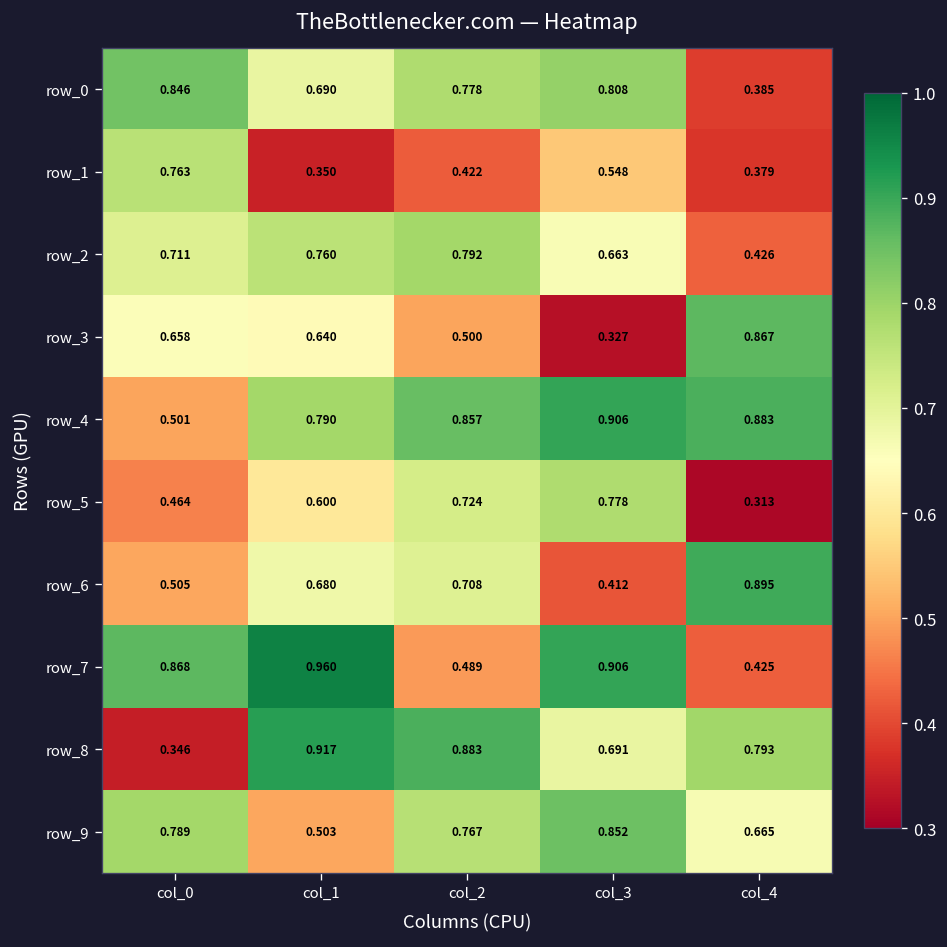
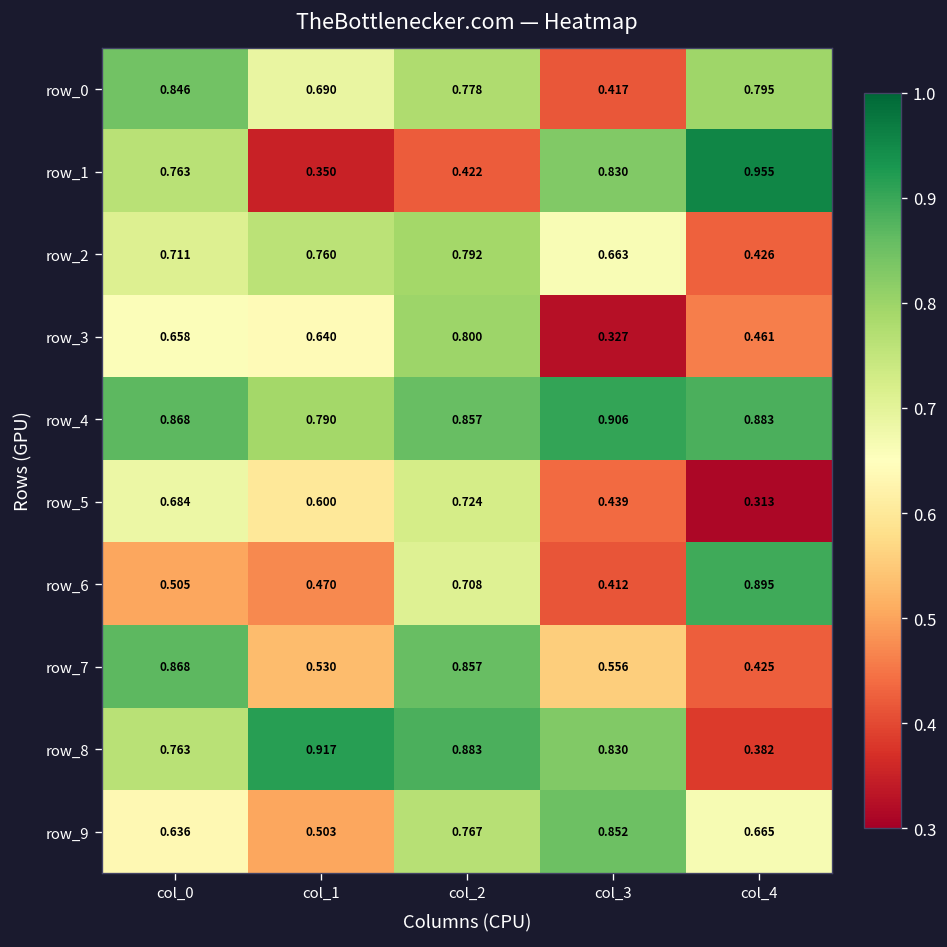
row_0, col_3: 0.808 -> 0.417
row_0, col_4: 0.385 -> 0.795
row_1, col_3: 0.548 -> 0.830
row_1, col_4: 0.379 -> 0.955
row_3, col_2: 0.500 -> 0.800
row_3, col_4: 0.867 -> 0.461
row_4, col_0: 0.501 -> 0.868
row_5, col_0: 0.464 -> 0.684
row_5, col_3: 0.778 -> 0.439
row_6, col_1: 0.680 -> 0.470
row_7, col_1: 0.960 -> 0.530
row_7, col_2: 0.489 -> 0.857
row_7, col_3: 0.906 -> 0.556
row_8, col_0: 0.346 -> 0.763
row_8, col_3: 0.691 -> 0.830
row_8, col_4: 0.793 -> 0.382
row_9, col_0: 0.789 -> 0.636
